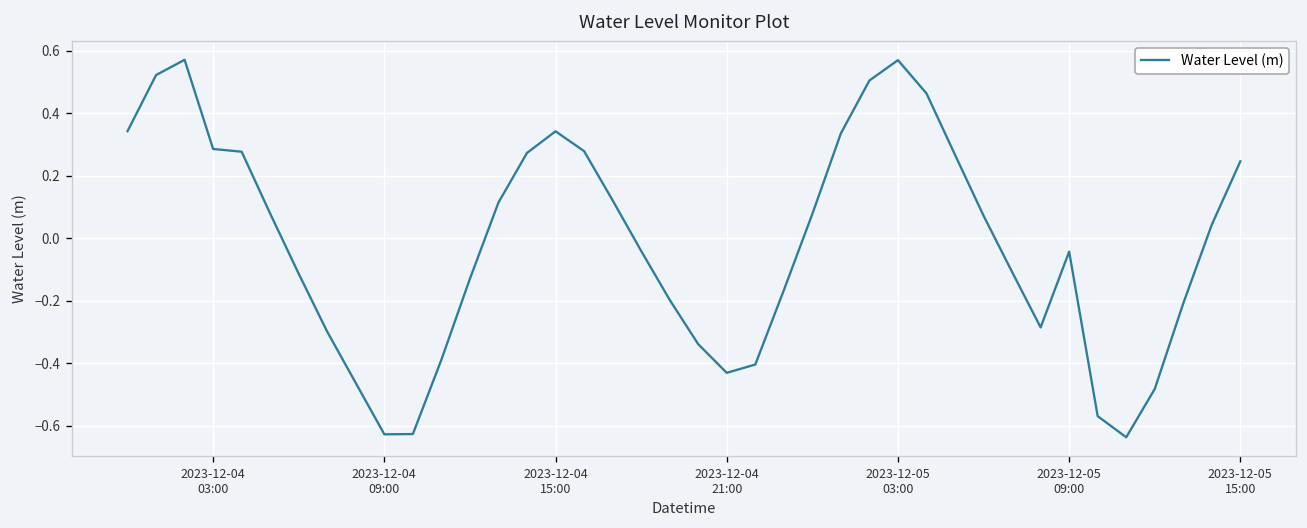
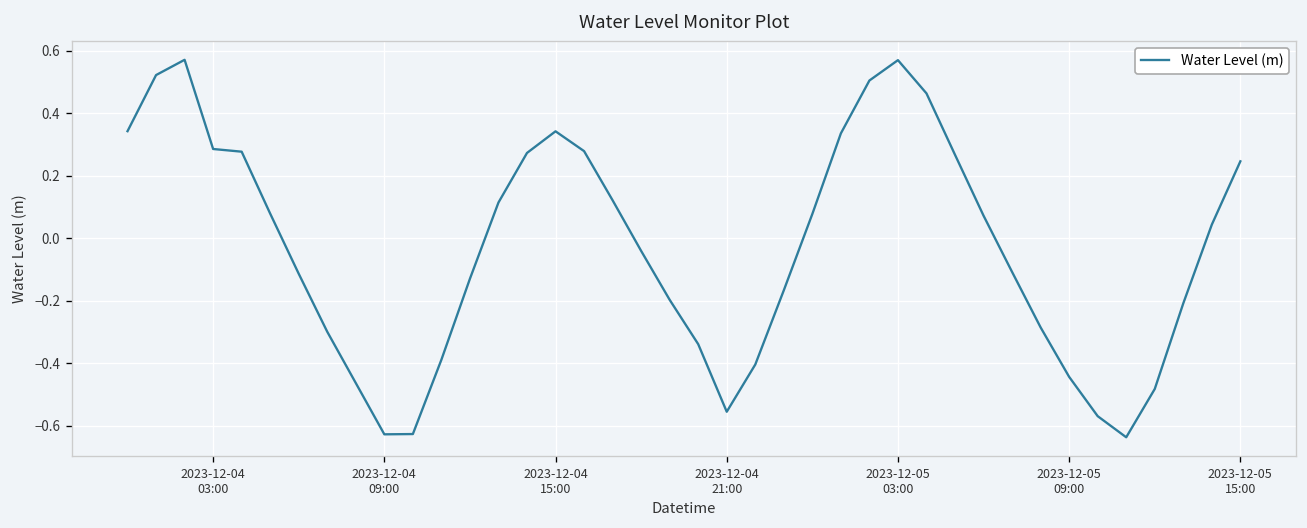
2023-12-04 21:00: -0.43 -> -0.55
2023-12-05 09:00: -0.04 -> -0.44
